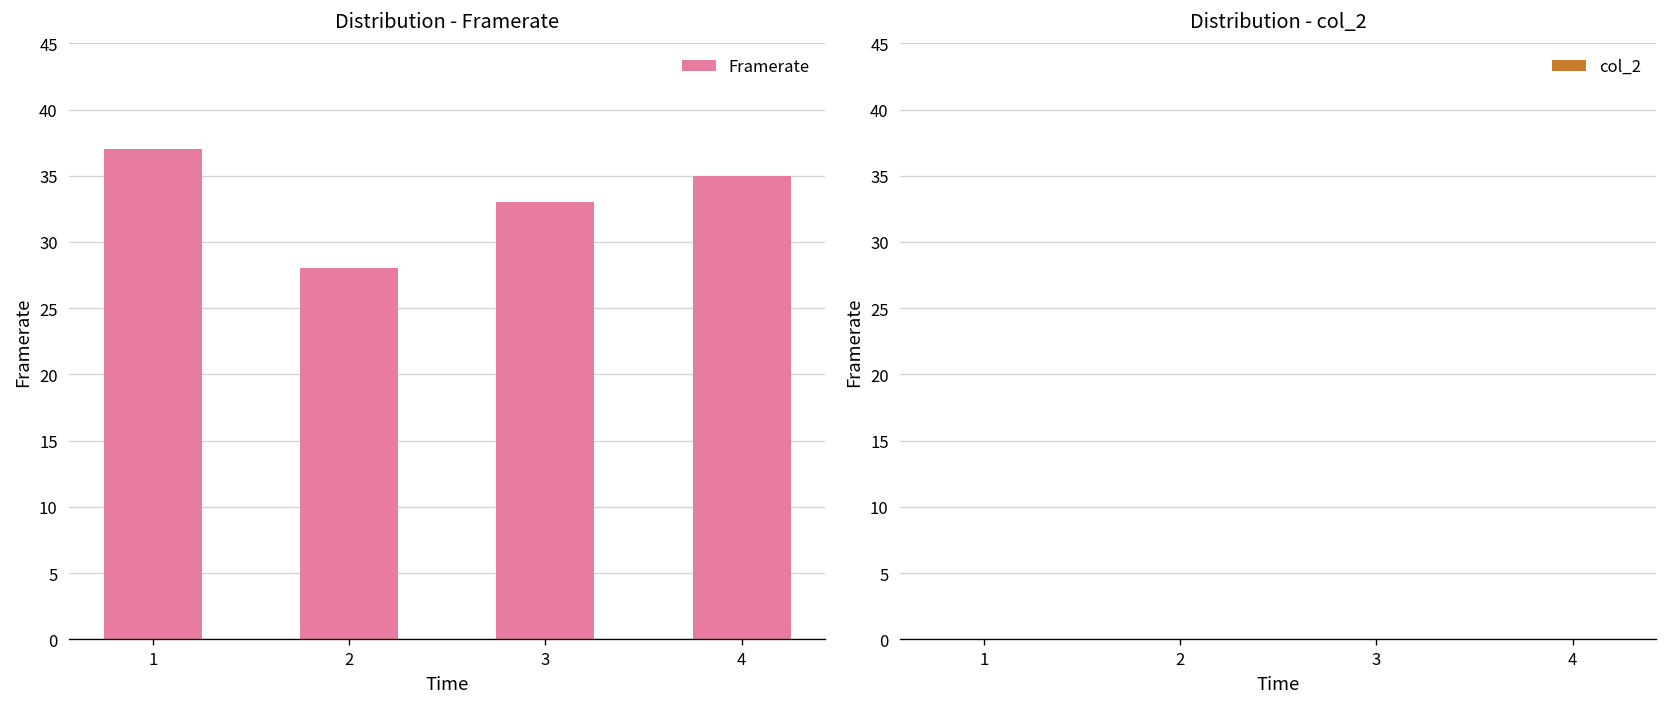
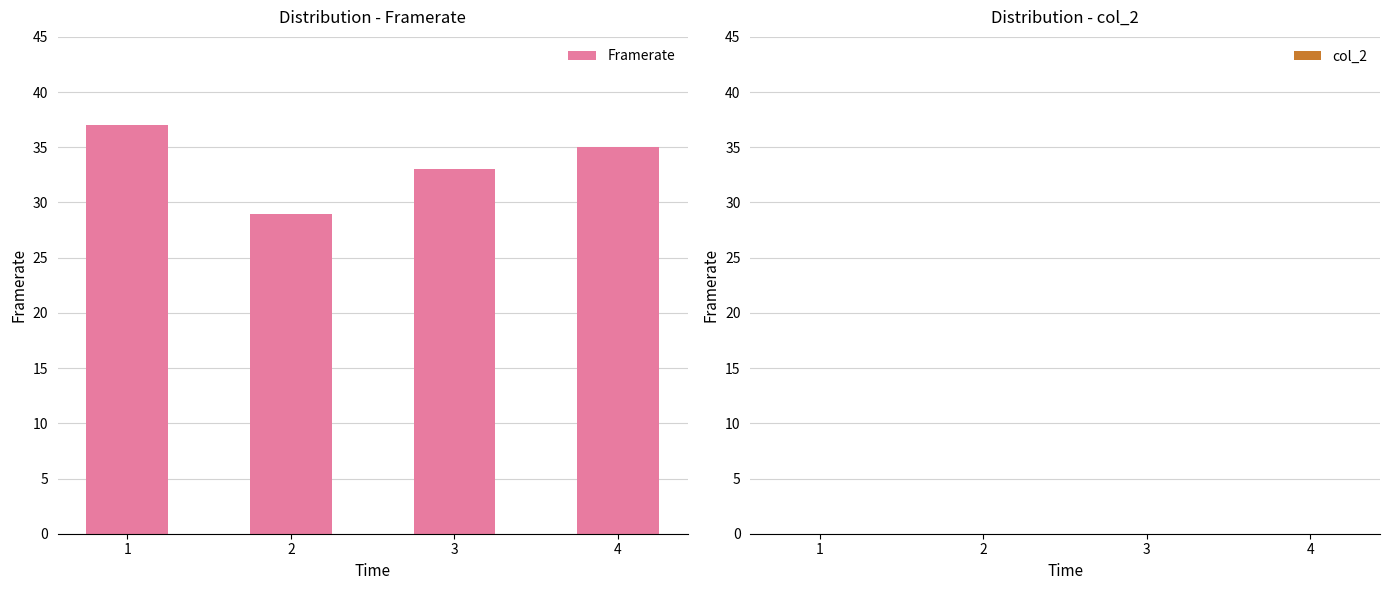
Distribution - Framerate, 2: 28 -> 29
